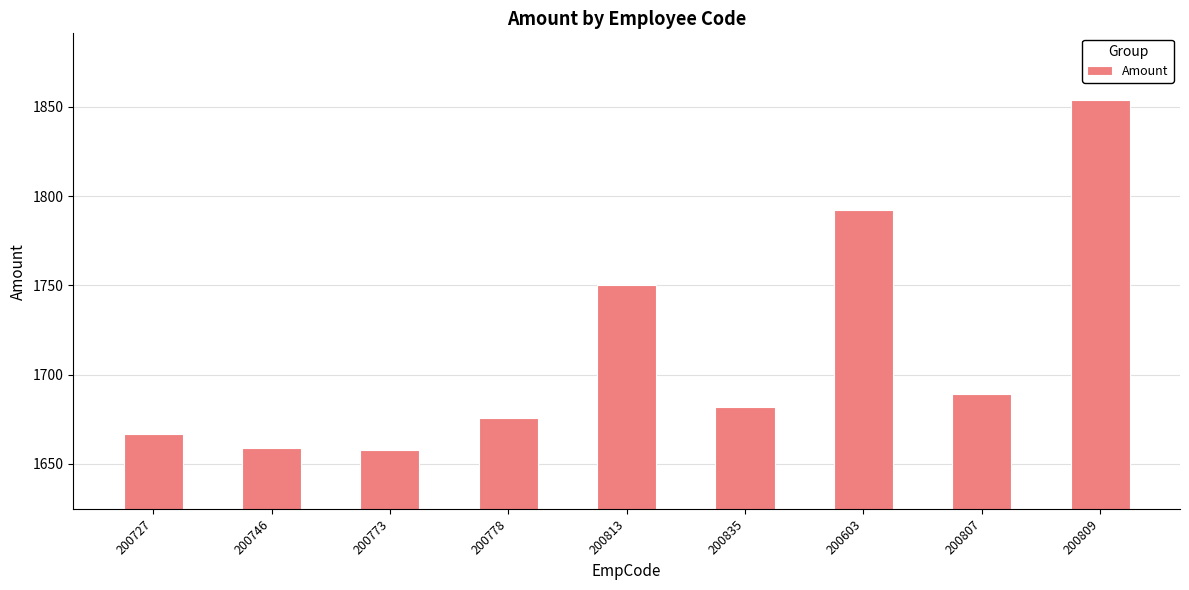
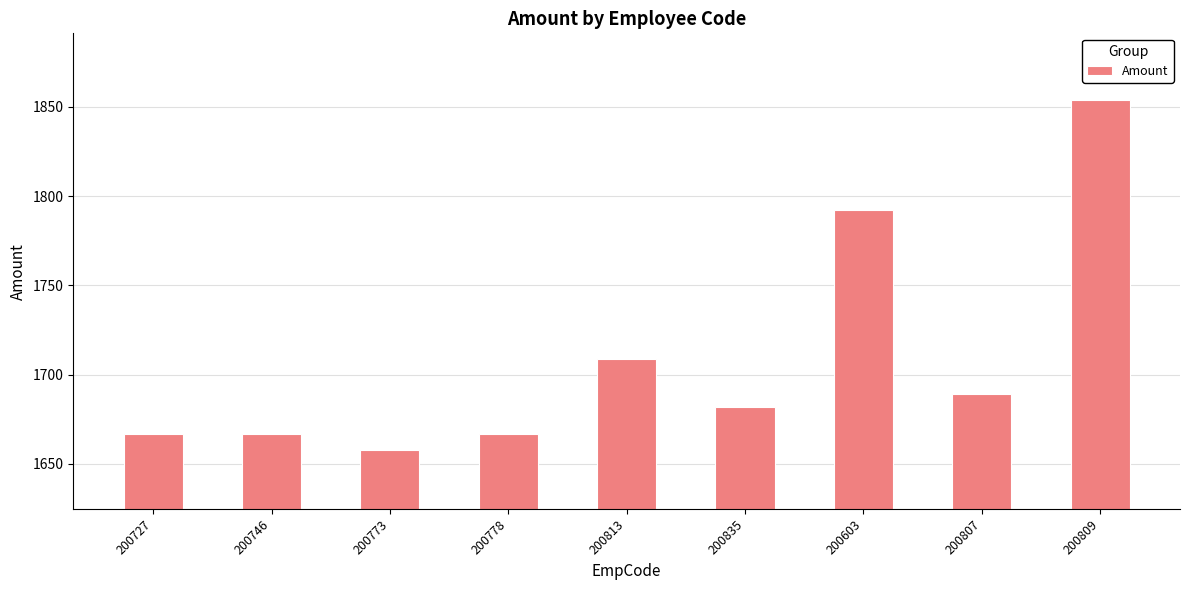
200746: 1659 -> 1667
200778: 1676 -> 1667
200813: 1750 -> 1709
